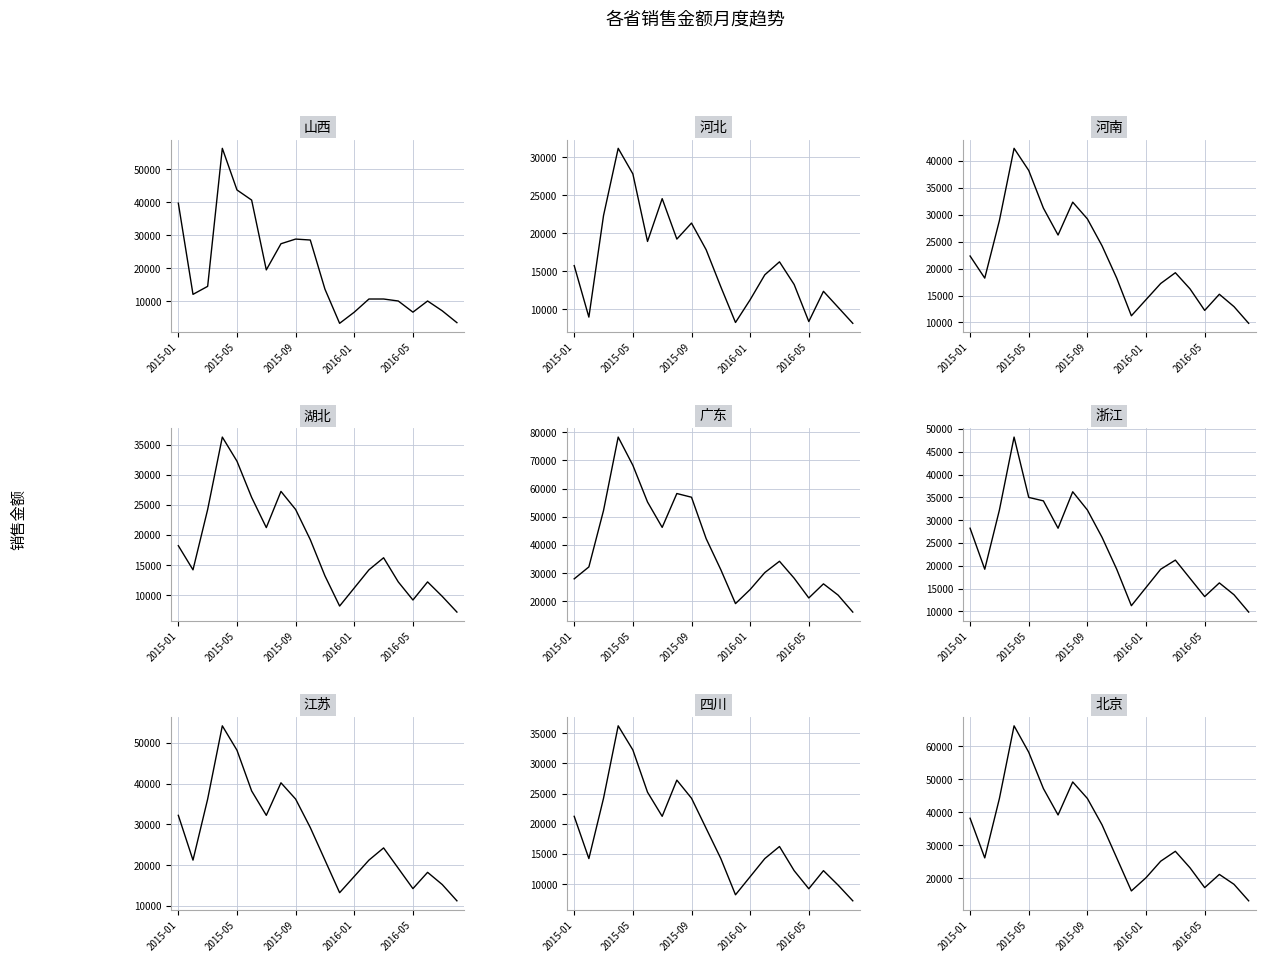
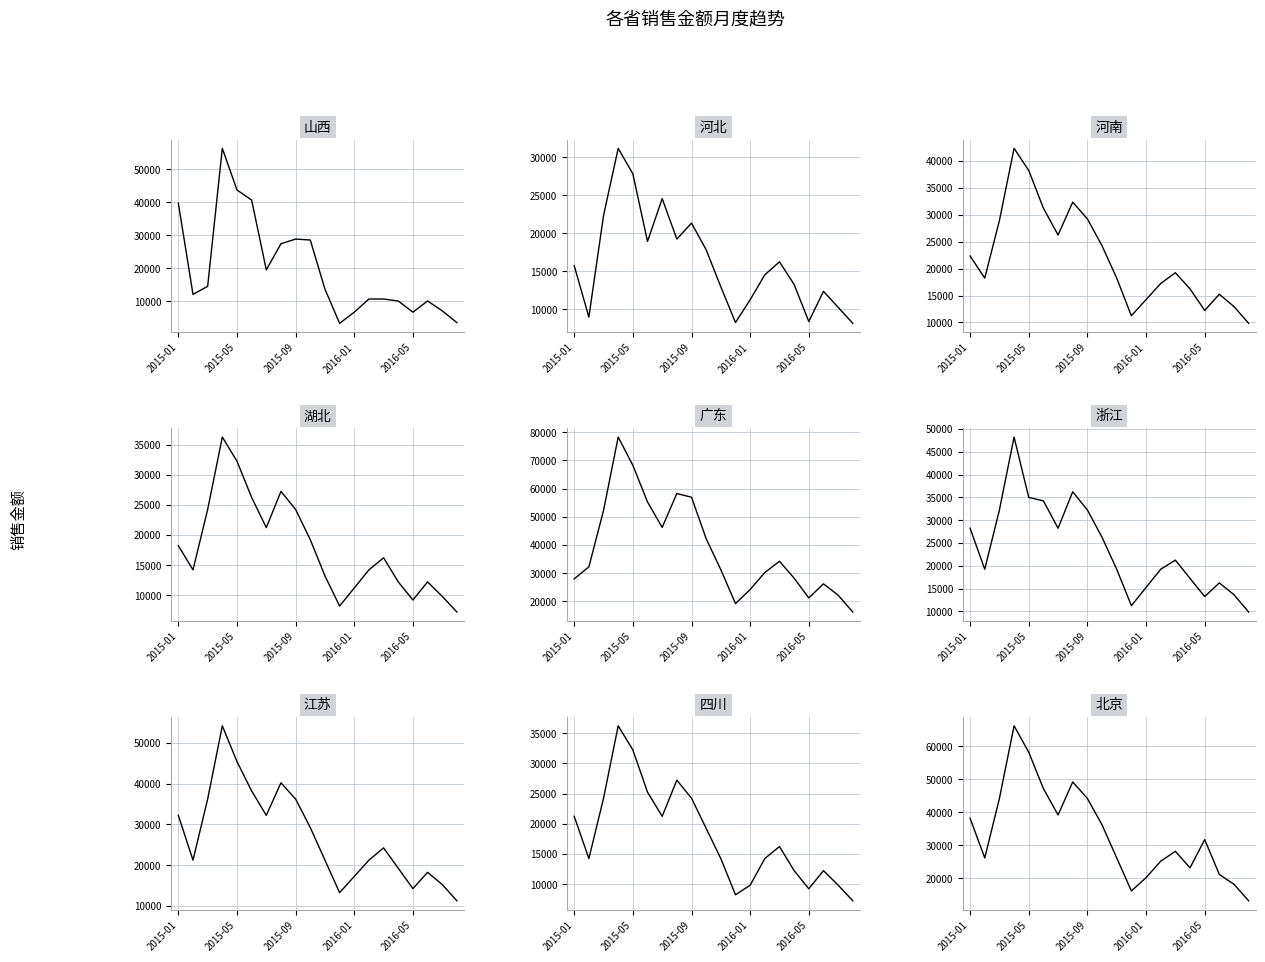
江苏, 2015-05: 48000 -> 45000
四川, 2016-01: 11000 -> 10000
北京, 2016-05: 17000 -> 32000
